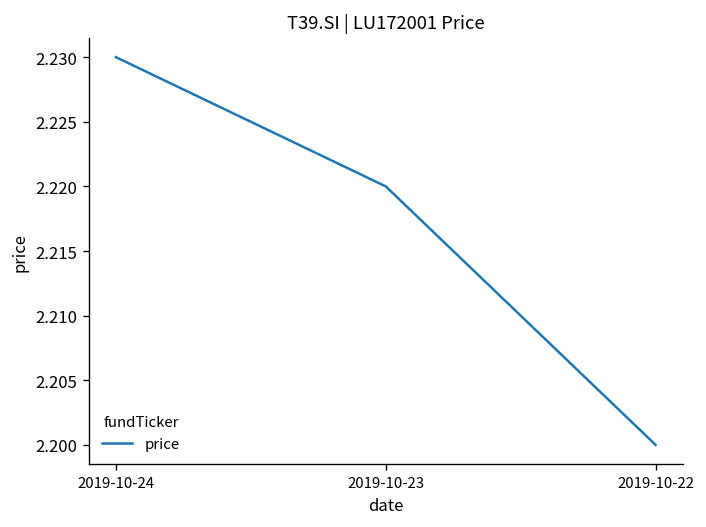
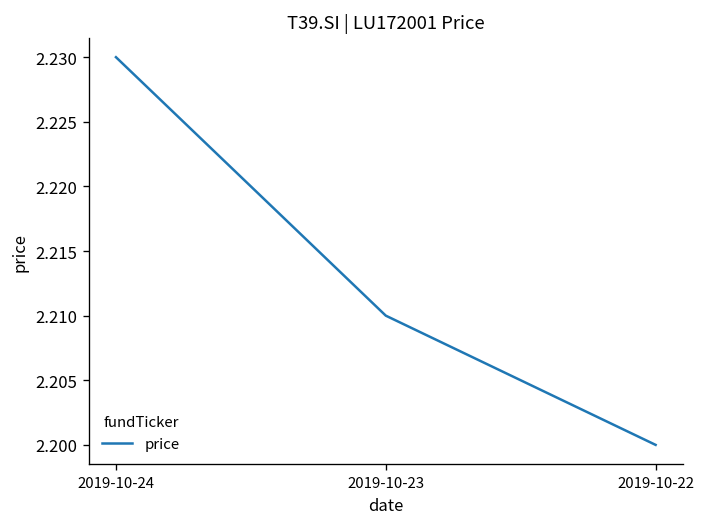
2019-10-23: 2.22 -> 2.21
